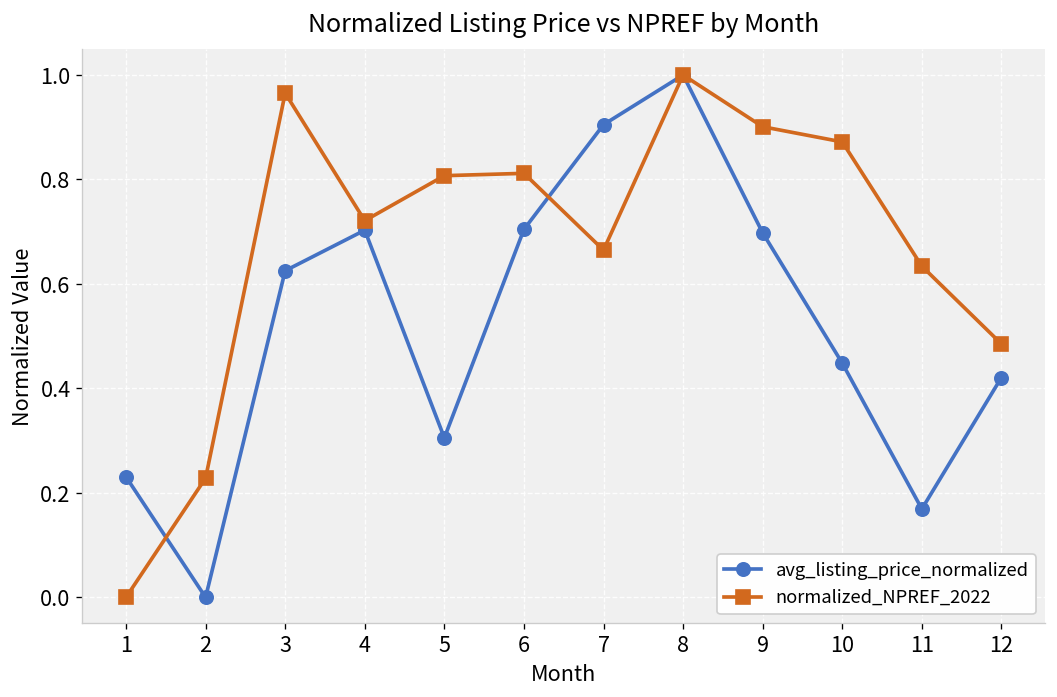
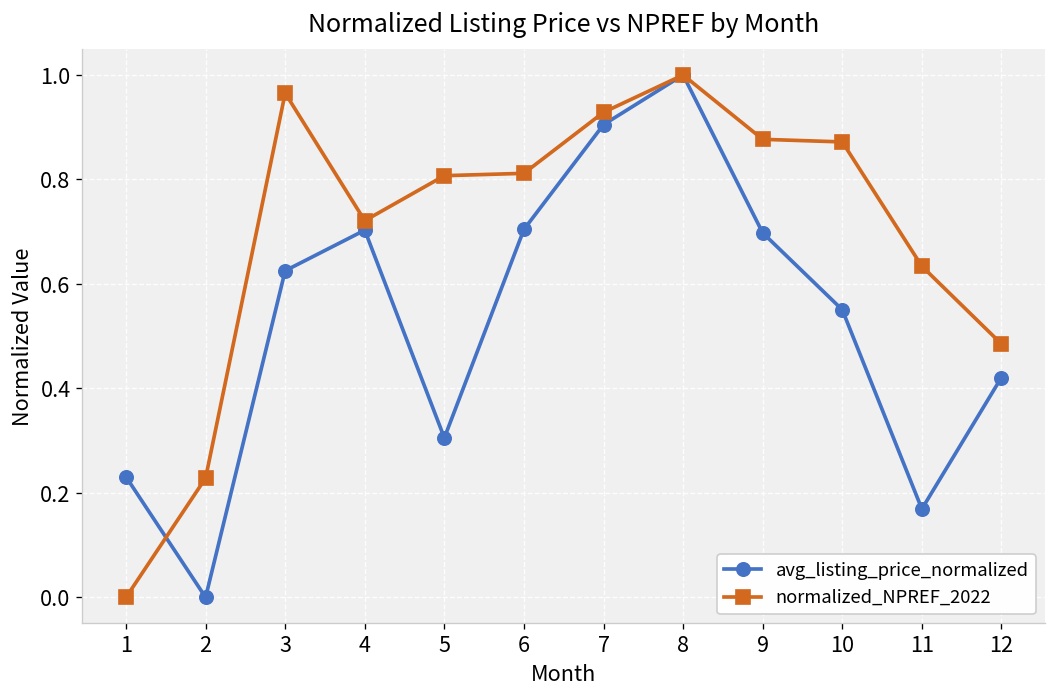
normalized_NPREF_2022, 7: 0.66 -> 0.93
normalized_NPREF_2022, 9: 0.90 -> 0.88
avg_listing_price_normalized, 10: 0.45 -> 0.55
